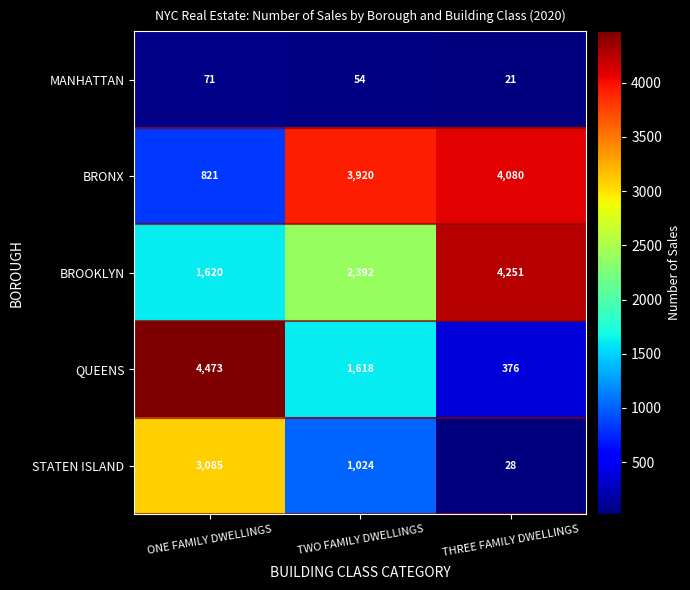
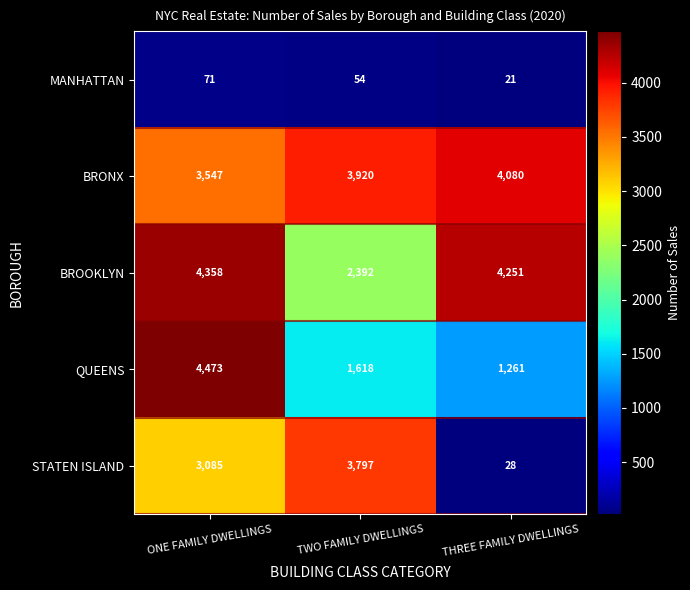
BRONX, ONE FAMILY DWELLINGS: 821 -> 3,547
BROOKLYN, ONE FAMILY DWELLINGS: 1,620 -> 4,358
QUEENS, THREE FAMILY DWELLINGS: 376 -> 1,261
STATEN ISLAND, TWO FAMILY DWELLINGS: 1,024 -> 3,797
